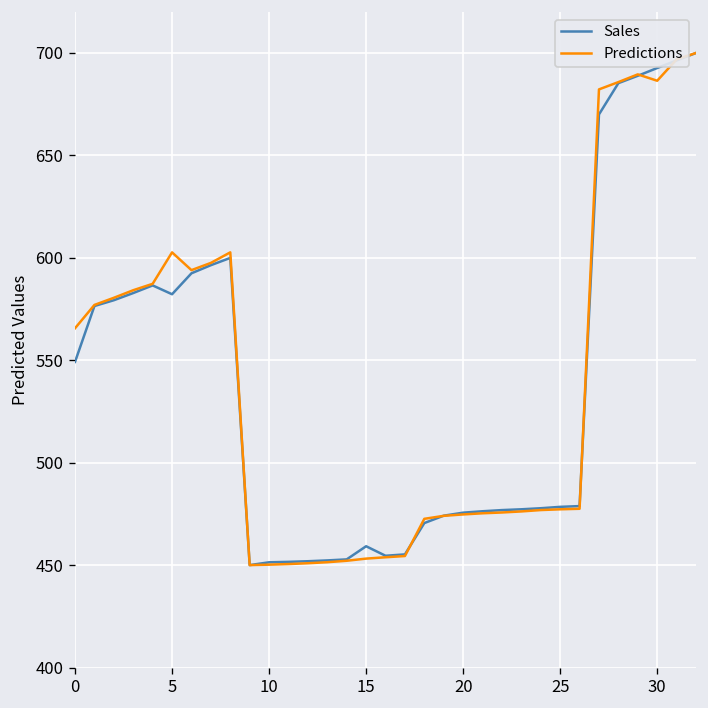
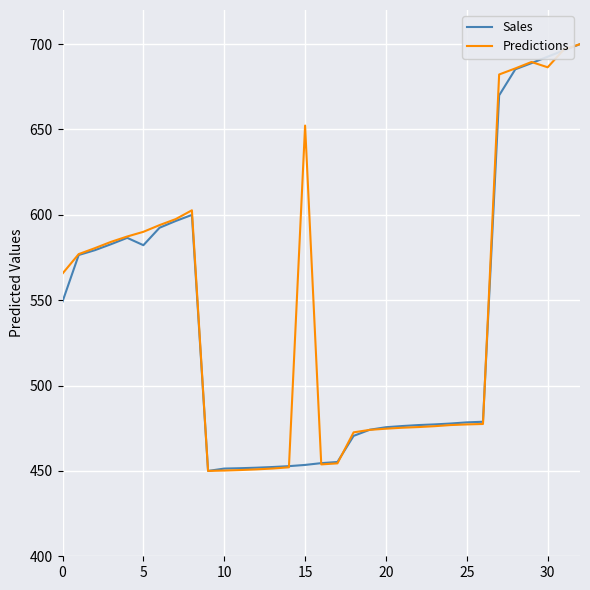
Predictions, 5: 603 -> 590
Sales, 15: 459 -> 454
Predictions, 15: 453 -> 652
